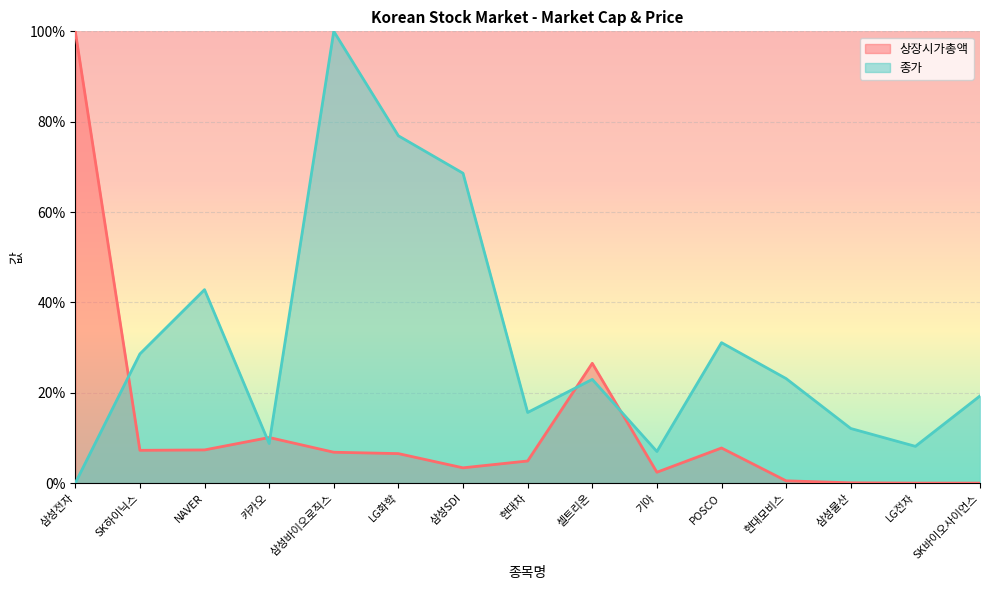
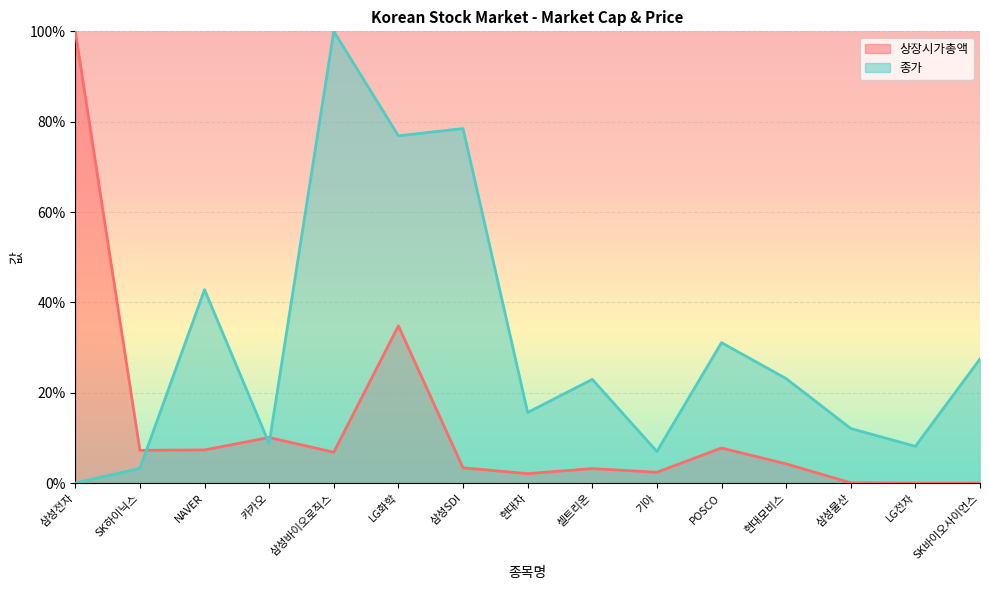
종가, SK하이닉스: 29% -> 3%
상장시가총액, LG화학: 7% -> 35%
종가, 삼성SDI: 69% -> 78%
상장시가총액, 현대차: 5% -> 2%
상장시가총액, 셀트리온: 27% -> 3%
상장시가총액, 현대모비스: 1% -> 4%
종가, SK바이오사이언스: 19% -> 27%
